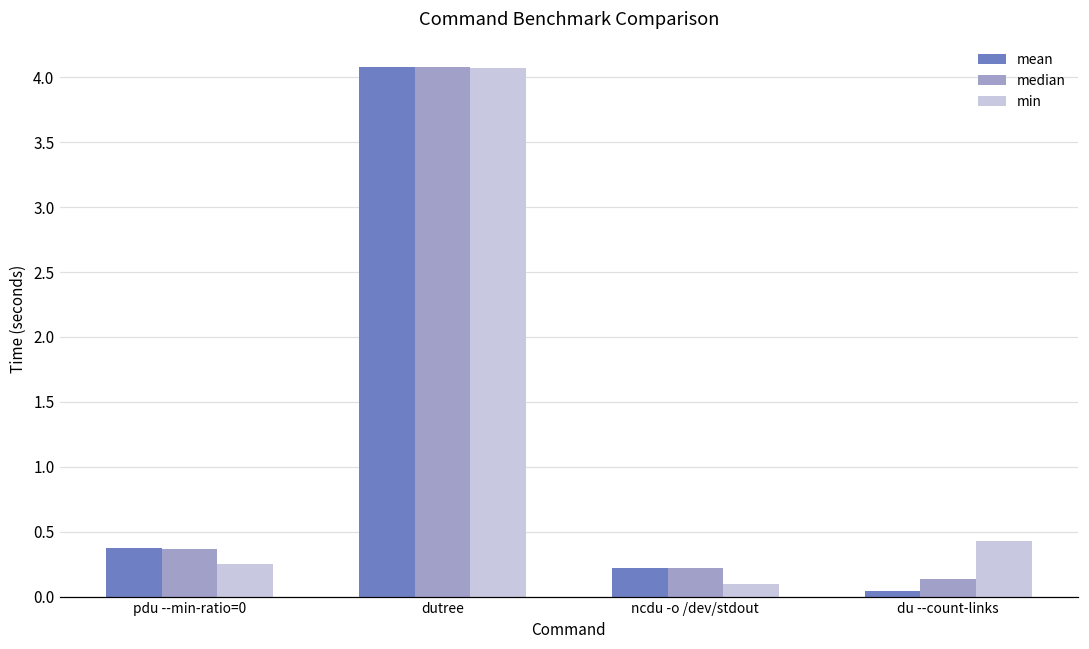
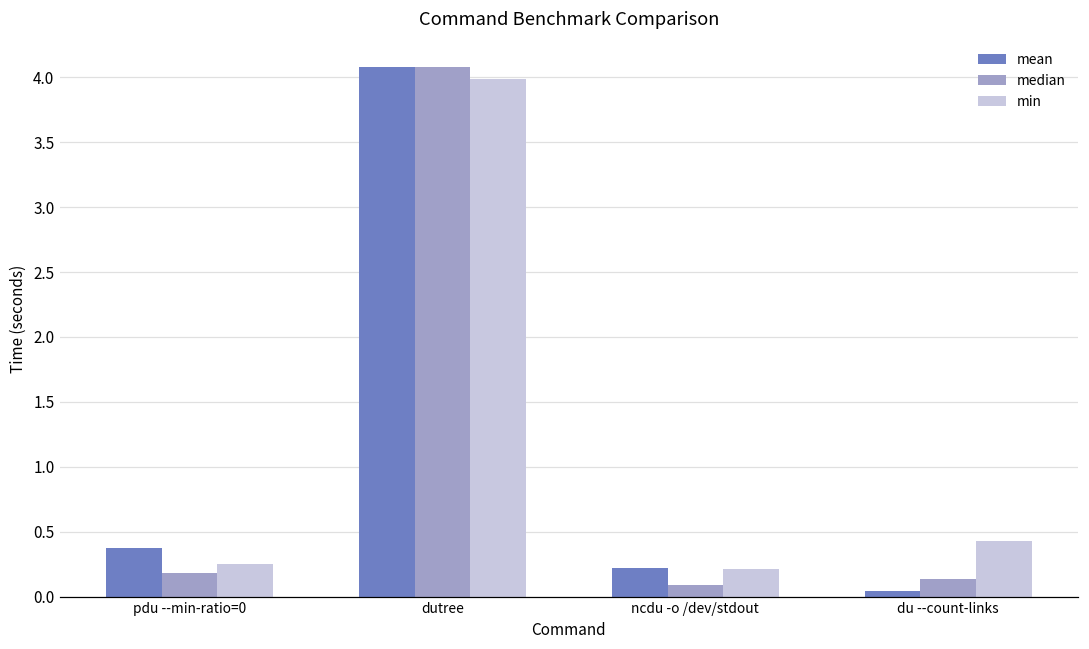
median, pdu --min-ratio=0: 0.37 -> 0.18
min, dutree: 4.07 -> 3.98
median, ncdu -o /dev/stdout: 0.22 -> 0.09
min, ncdu -o /dev/stdout: 0.10 -> 0.22
